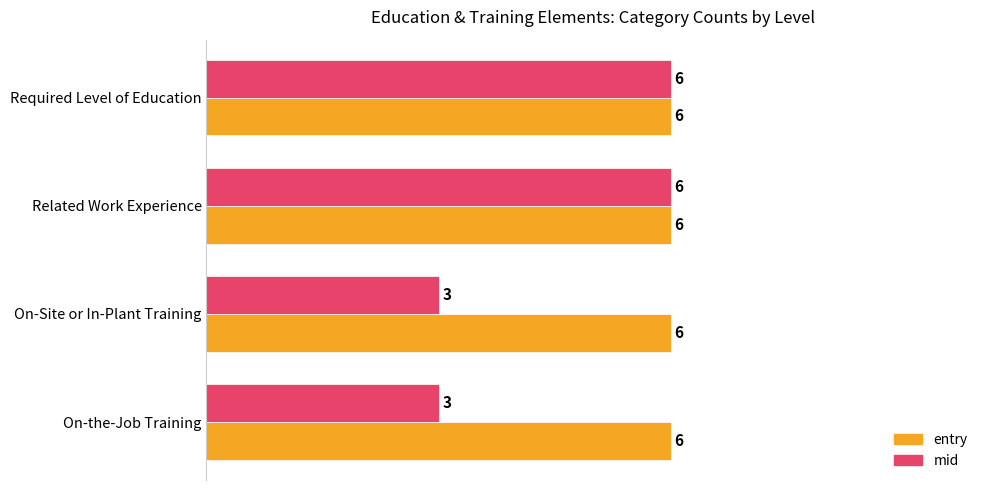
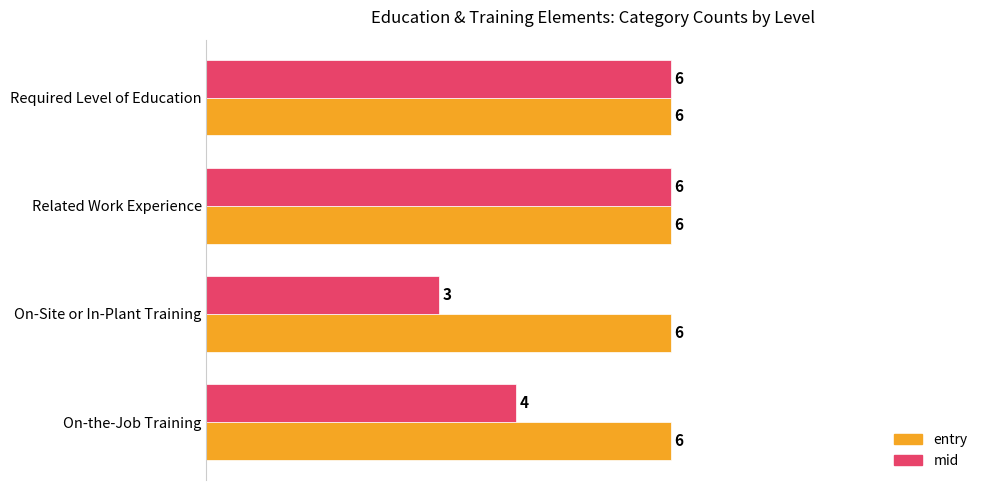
mid, On-the-Job Training: 3 -> 4
